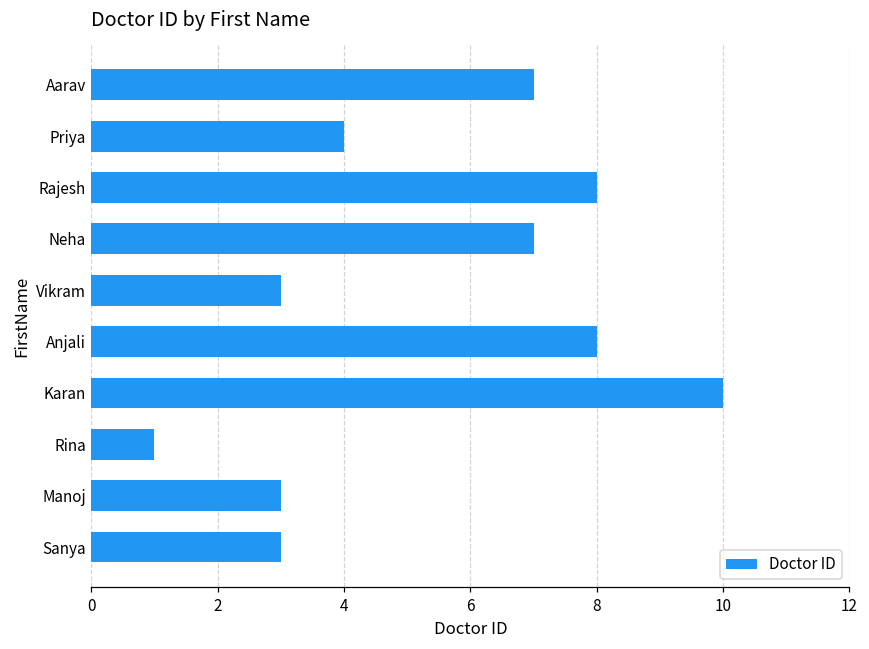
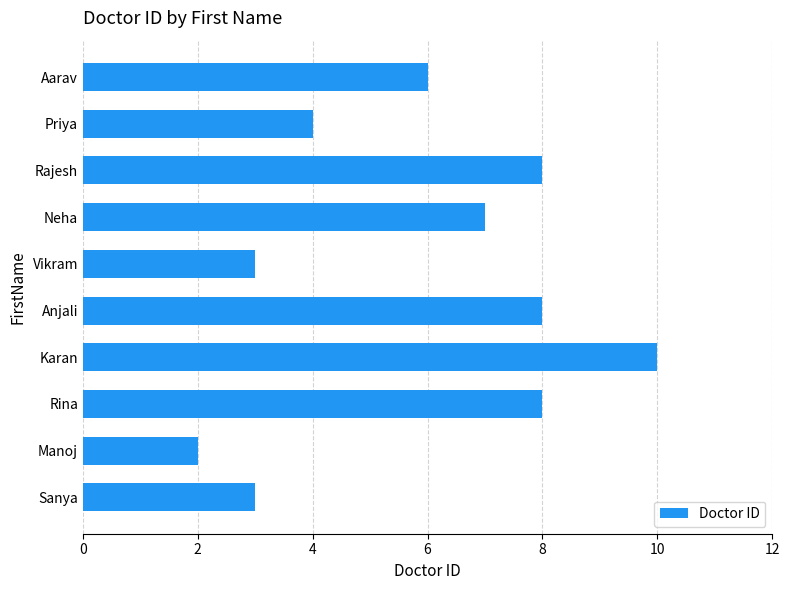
Aarav: 7 -> 6
Rina: 1 -> 8
Manoj: 3 -> 2
